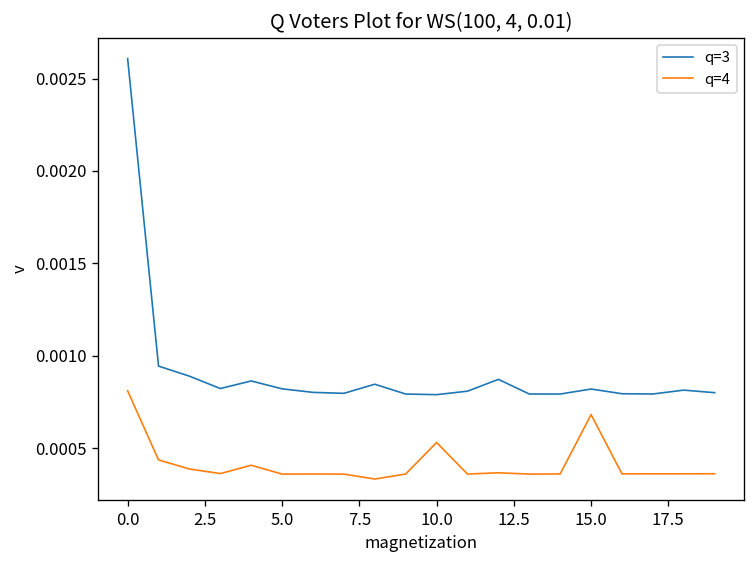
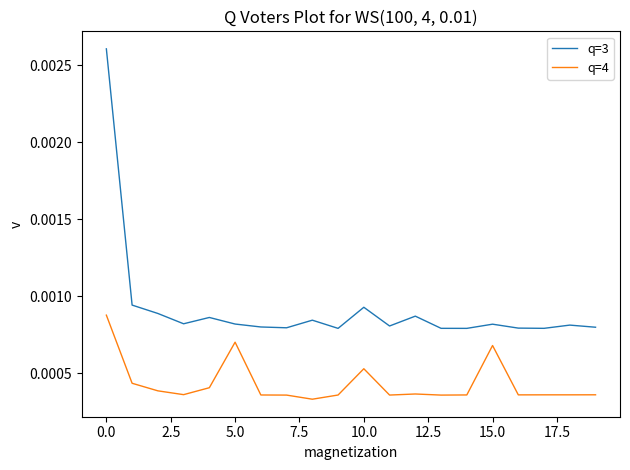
q=4, 0.0: 0.00081 -> 0.00088
q=4, 5.0: 0.00036 -> 0.00070
q=3, 10.0: 0.00079 -> 0.00093
